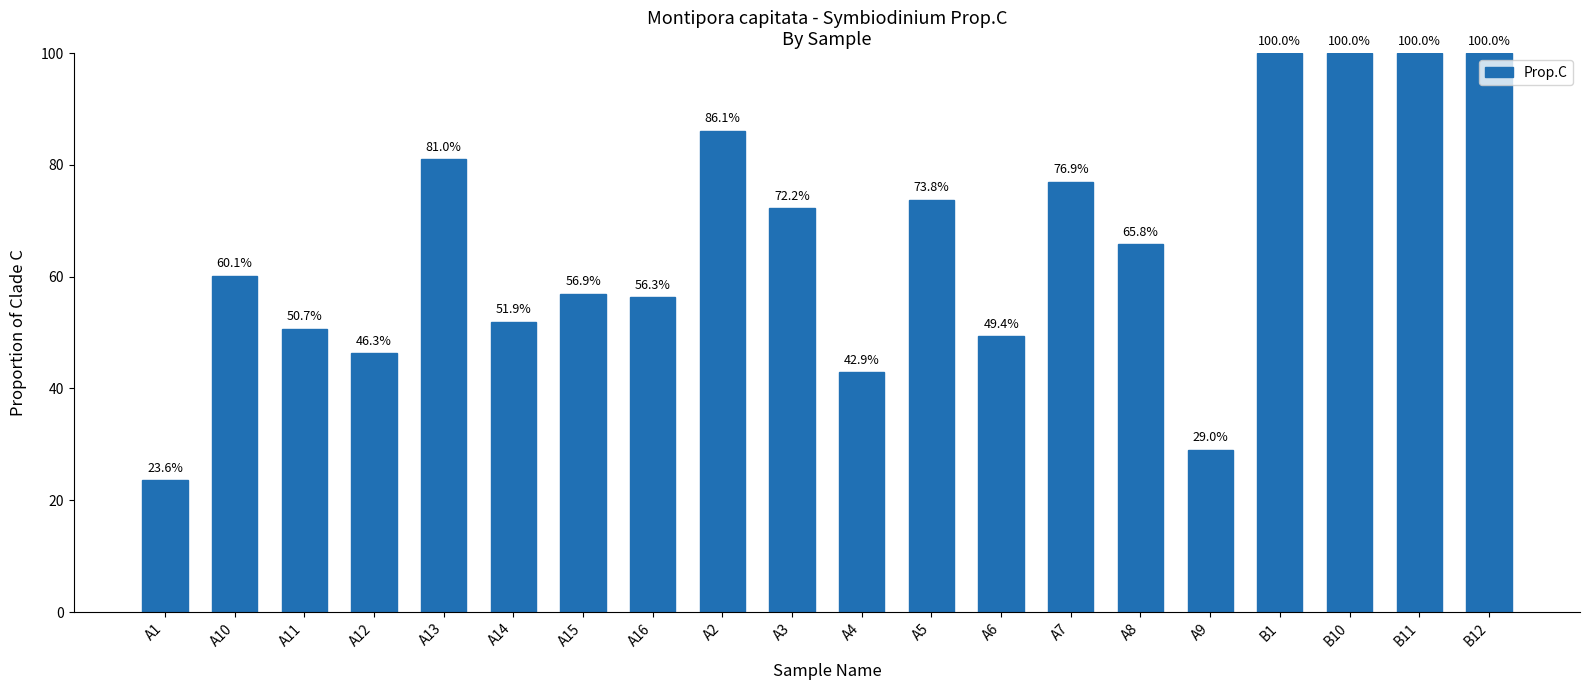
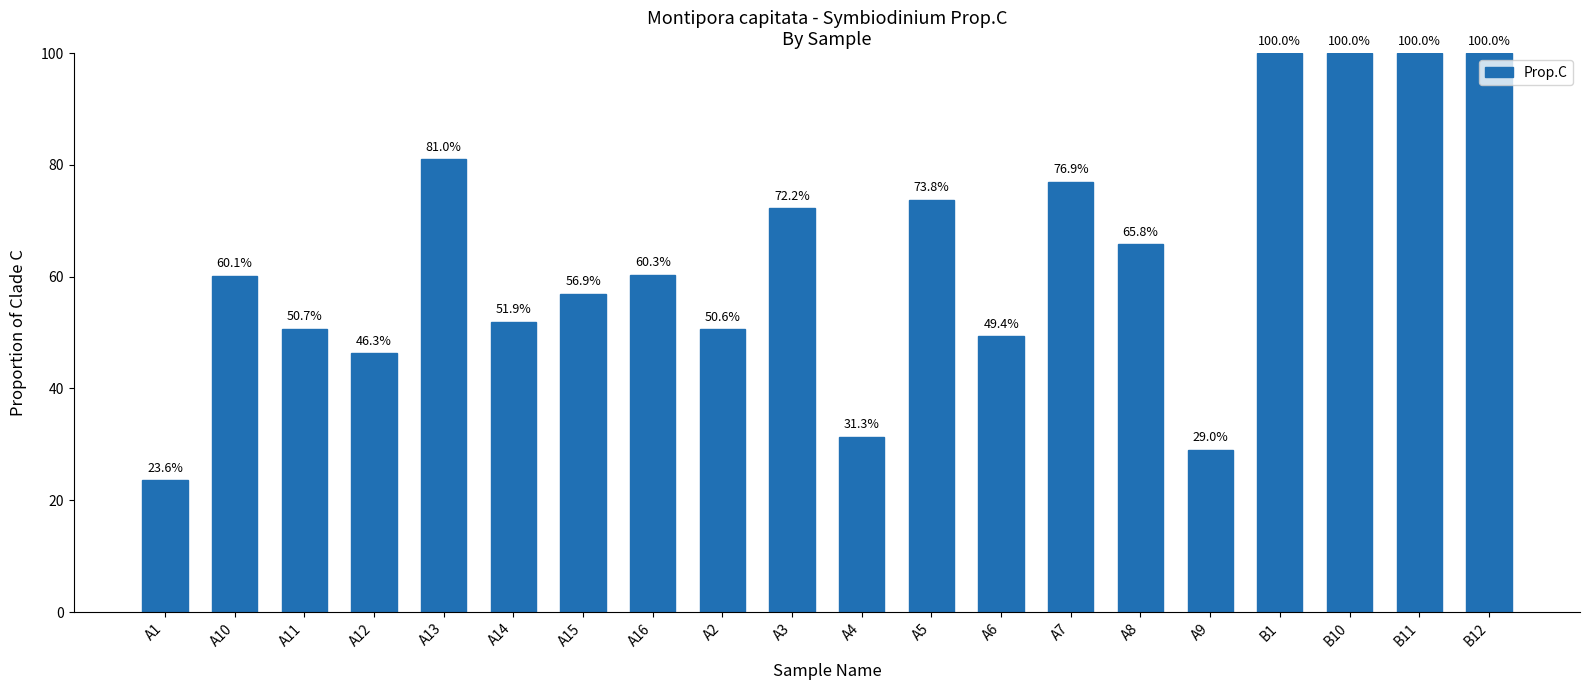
A16: 56.3% -> 60.3%
A2: 86.1% -> 50.6%
A4: 42.9% -> 31.3%
